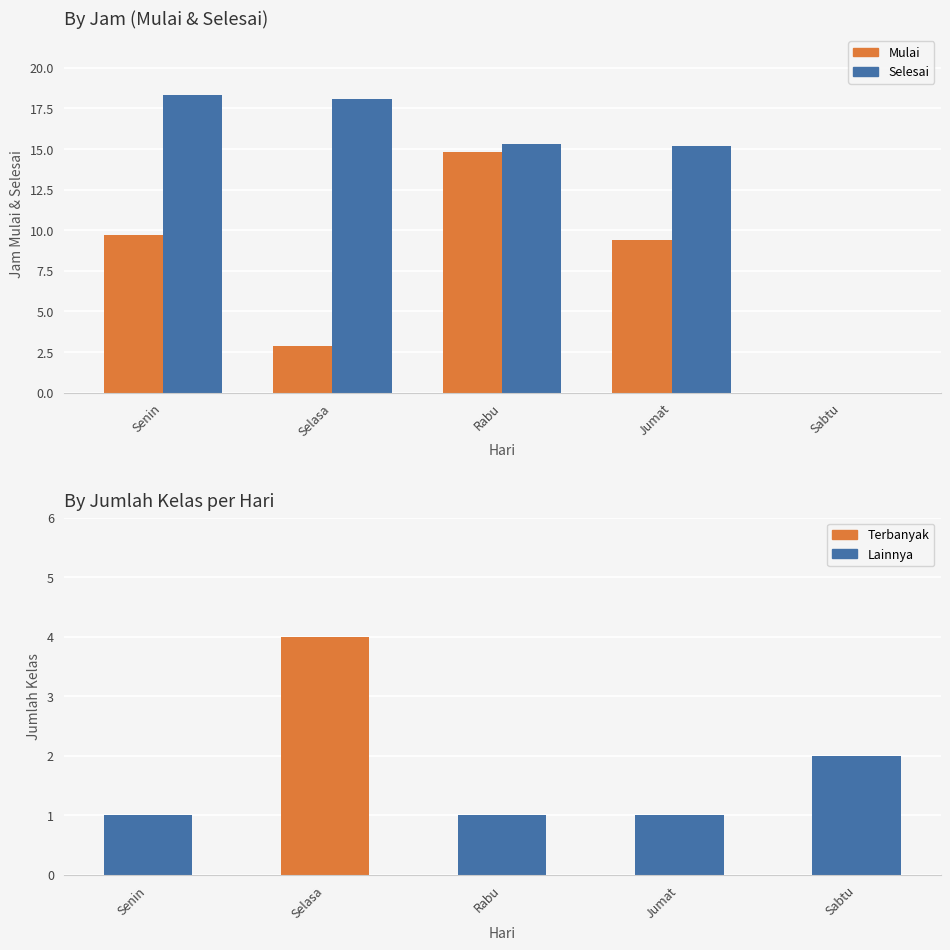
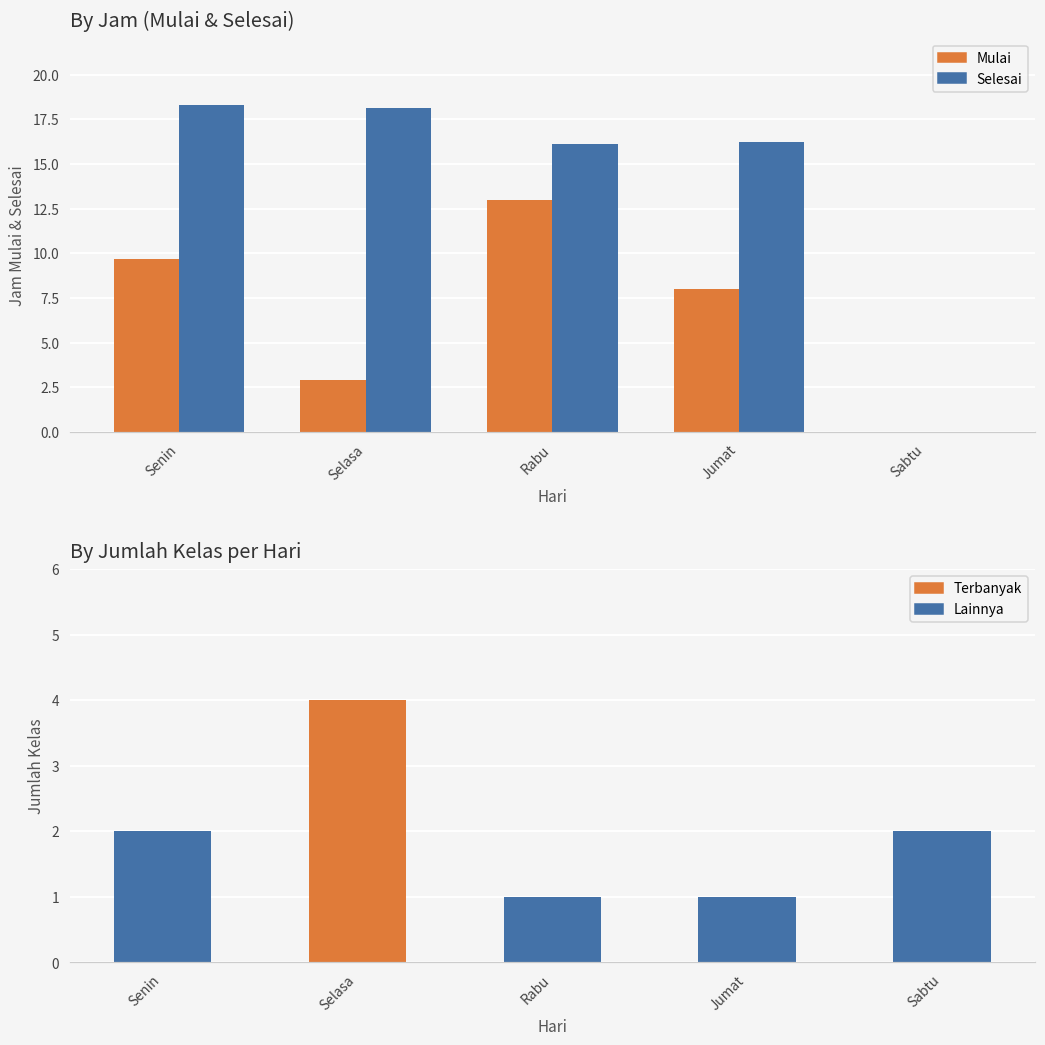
By Jam (Mulai & Selesai), Mulai, Rabu: 14.8 -> 13.0
By Jam (Mulai & Selesai), Selesai, Rabu: 15.3 -> 16.1
By Jam (Mulai & Selesai), Mulai, Jumat: 9.4 -> 8.0
By Jam (Mulai & Selesai), Selesai, Jumat: 15.2 -> 16.2
By Jumlah Kelas per Hari, Senin: 1 -> 2
